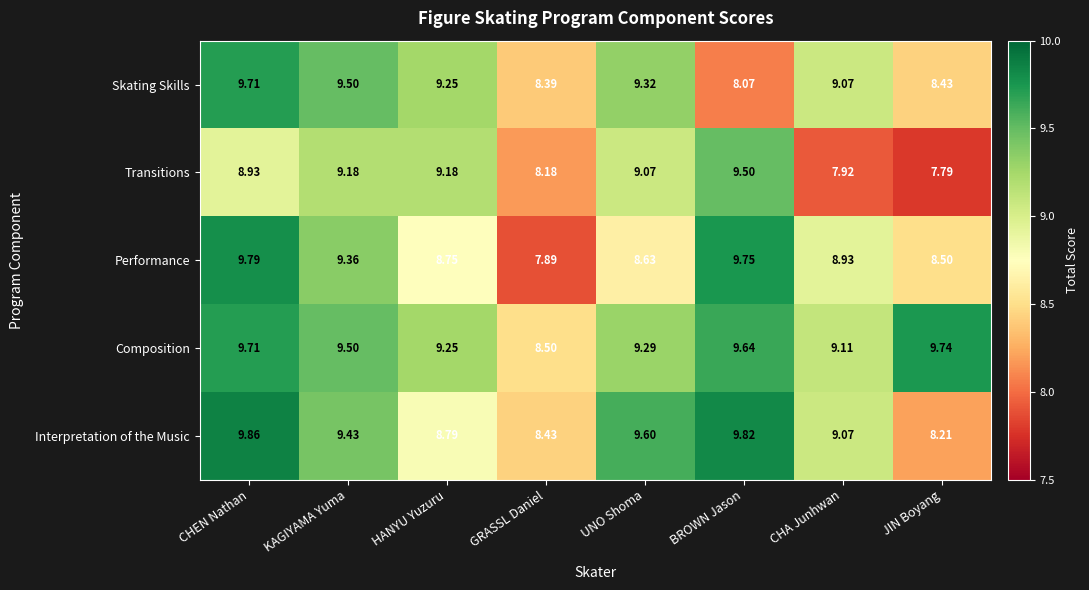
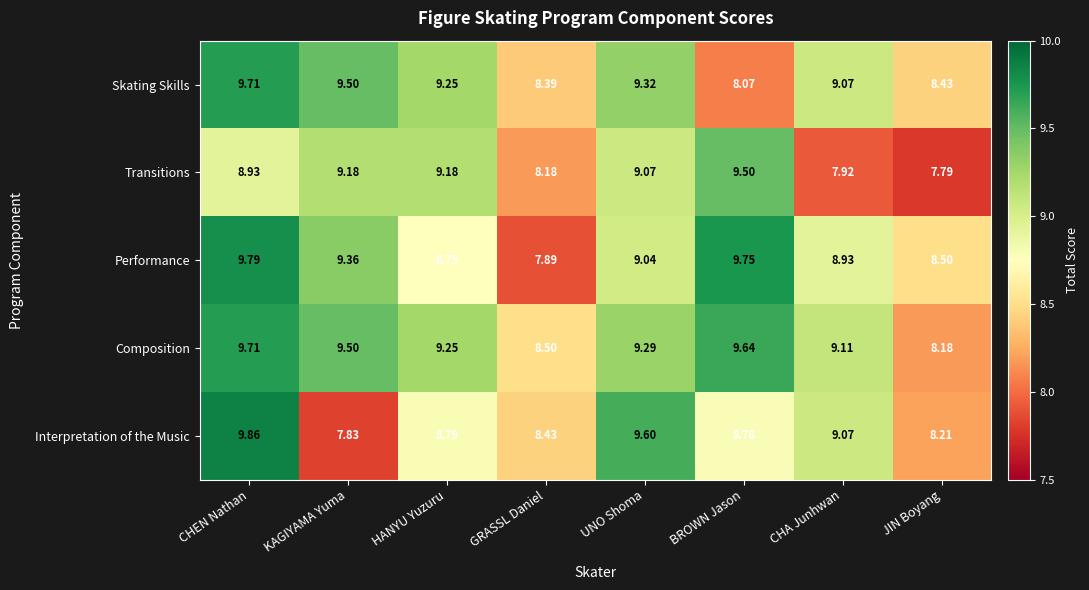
Performance, UNO Shoma: 8.63 -> 9.04
Composition, JIN Boyang: 9.74 -> 8.18
Interpretation of the Music, KAGIYAMA Yuma: 9.43 -> 7.83
Interpretation of the Music, BROWN Jason: 9.82 -> 8.78
